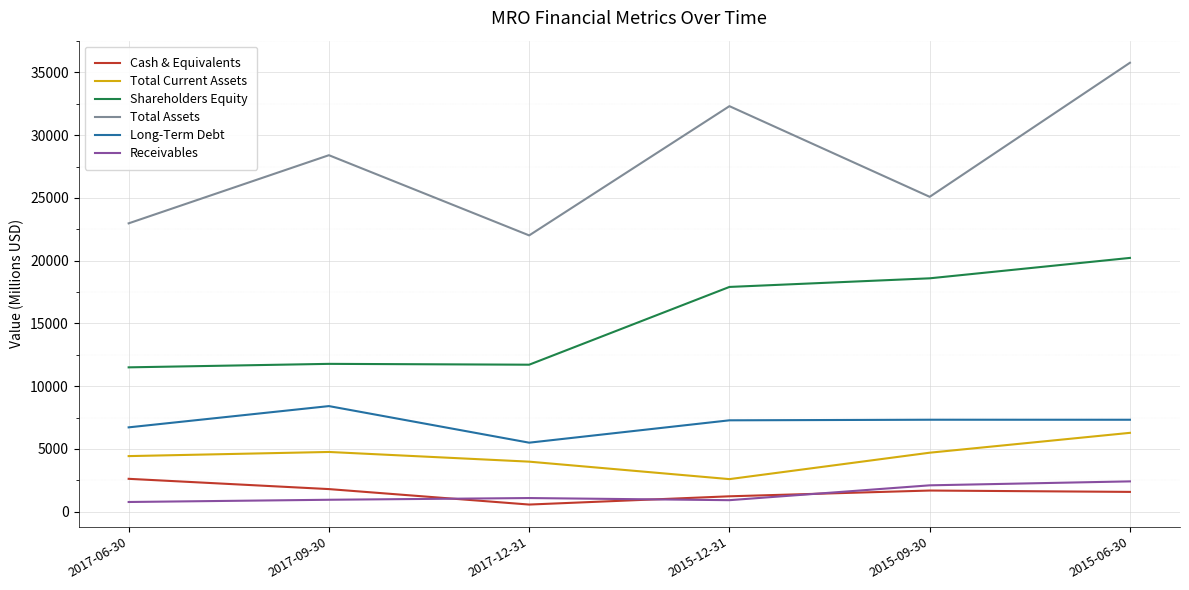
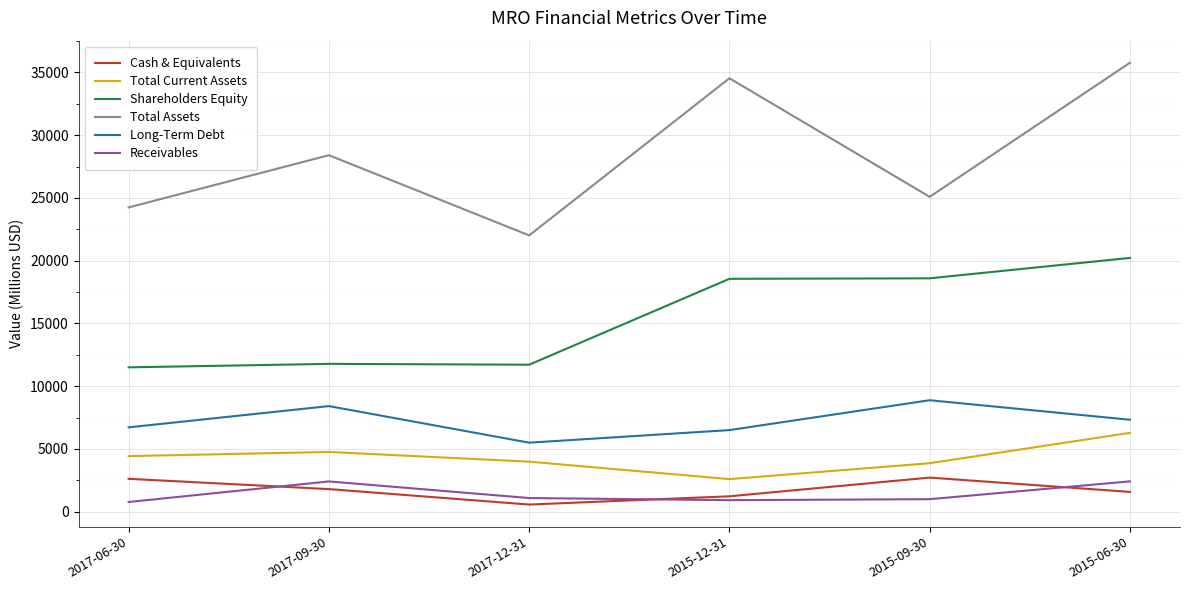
Total Assets, 2017-06-30: 23000 -> 24200
Receivables, 2017-09-30: 900 -> 2400
Shareholders Equity, 2015-12-31: 17900 -> 18600
Total Assets, 2015-12-31: 32300 -> 34500
Long-Term Debt, 2015-12-31: 7300 -> 6500
Cash & Equivalents, 2015-09-30: 1700 -> 2700
Total Current Assets, 2015-09-30: 4700 -> 3900
Long-Term Debt, 2015-09-30: 7300 -> 8900
Receivables, 2015-09-30: 2100 -> 1000
